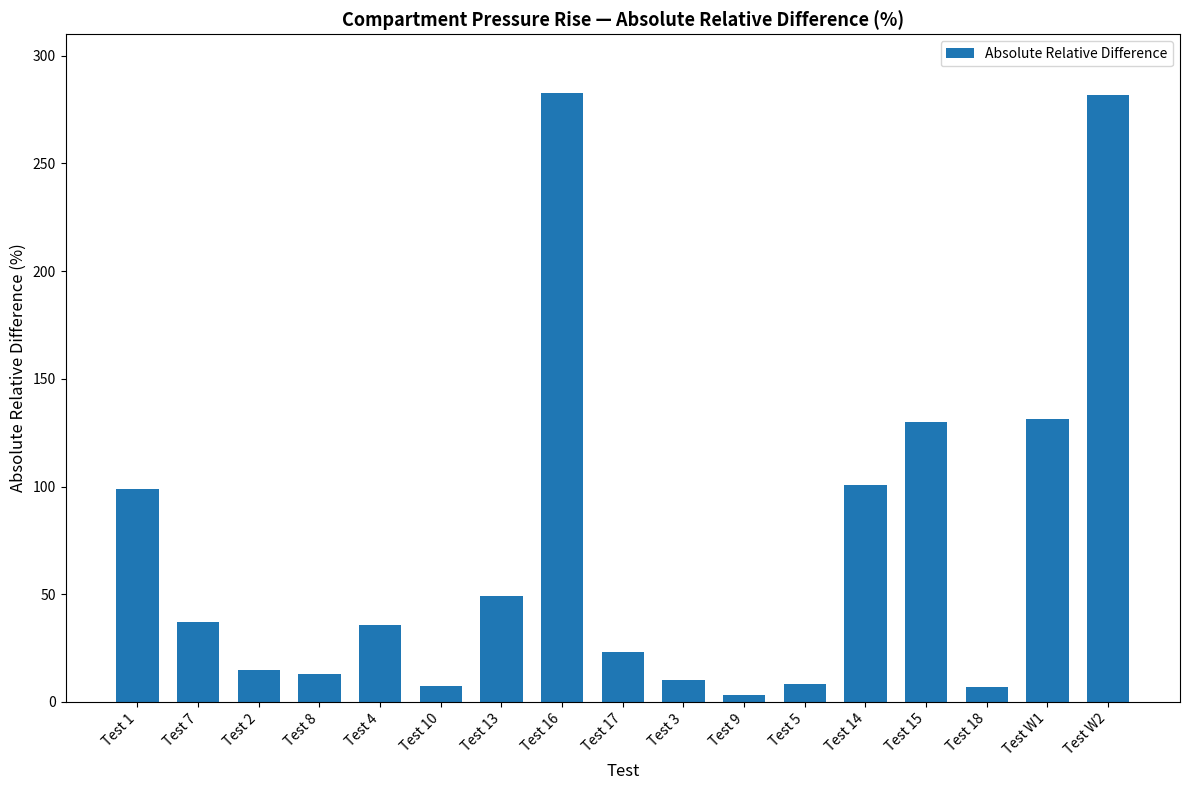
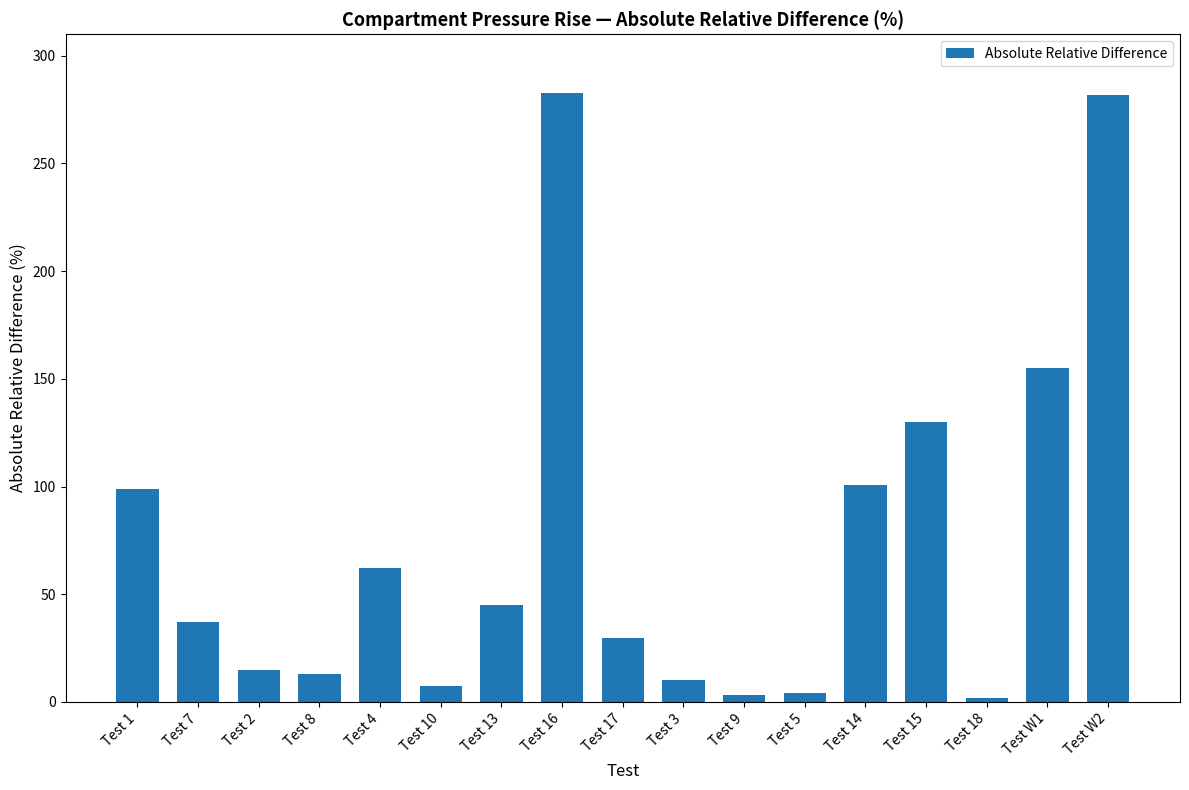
Test 4: 36 -> 62
Test 13: 49 -> 45
Test 17: 23 -> 29
Test 5: 8 -> 4
Test 18: 7 -> 2
Test W1: 131 -> 155
